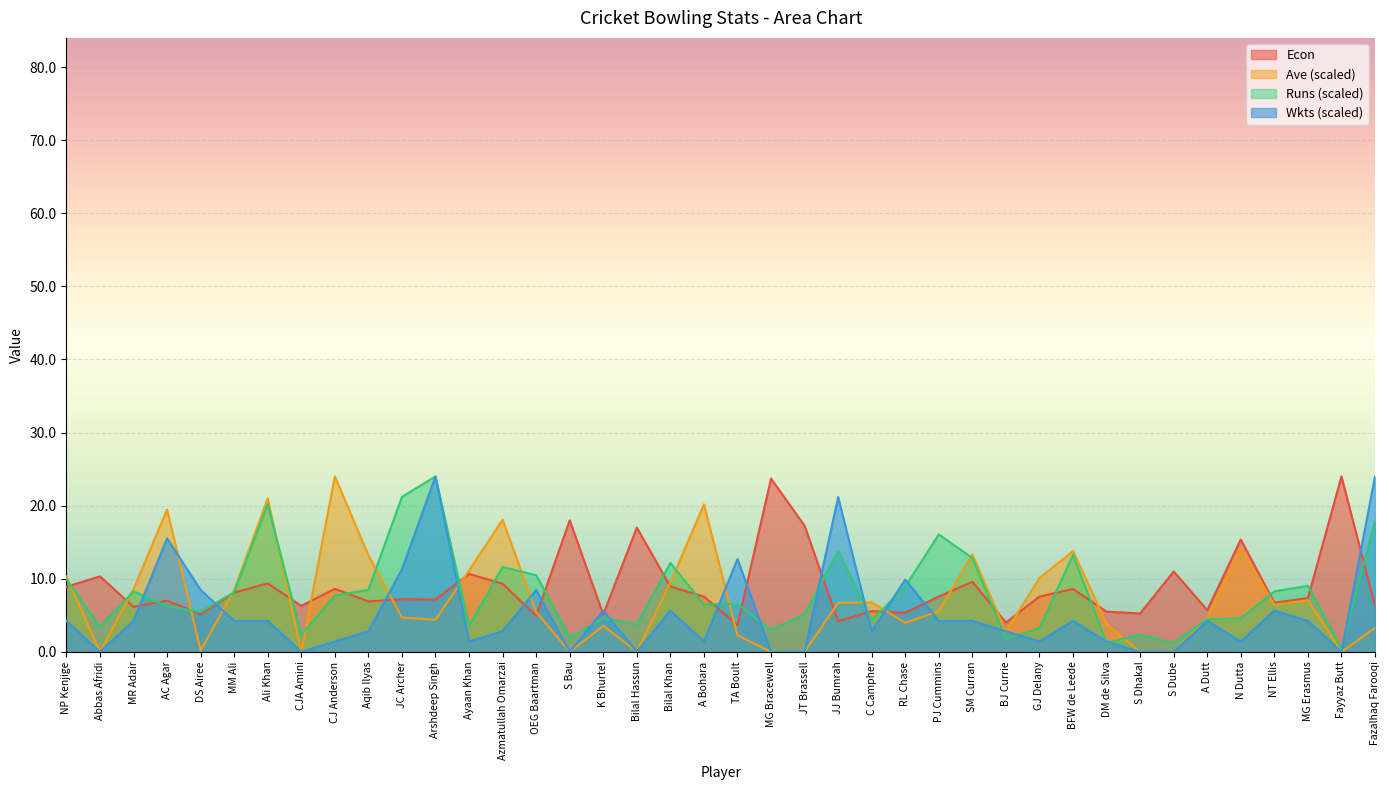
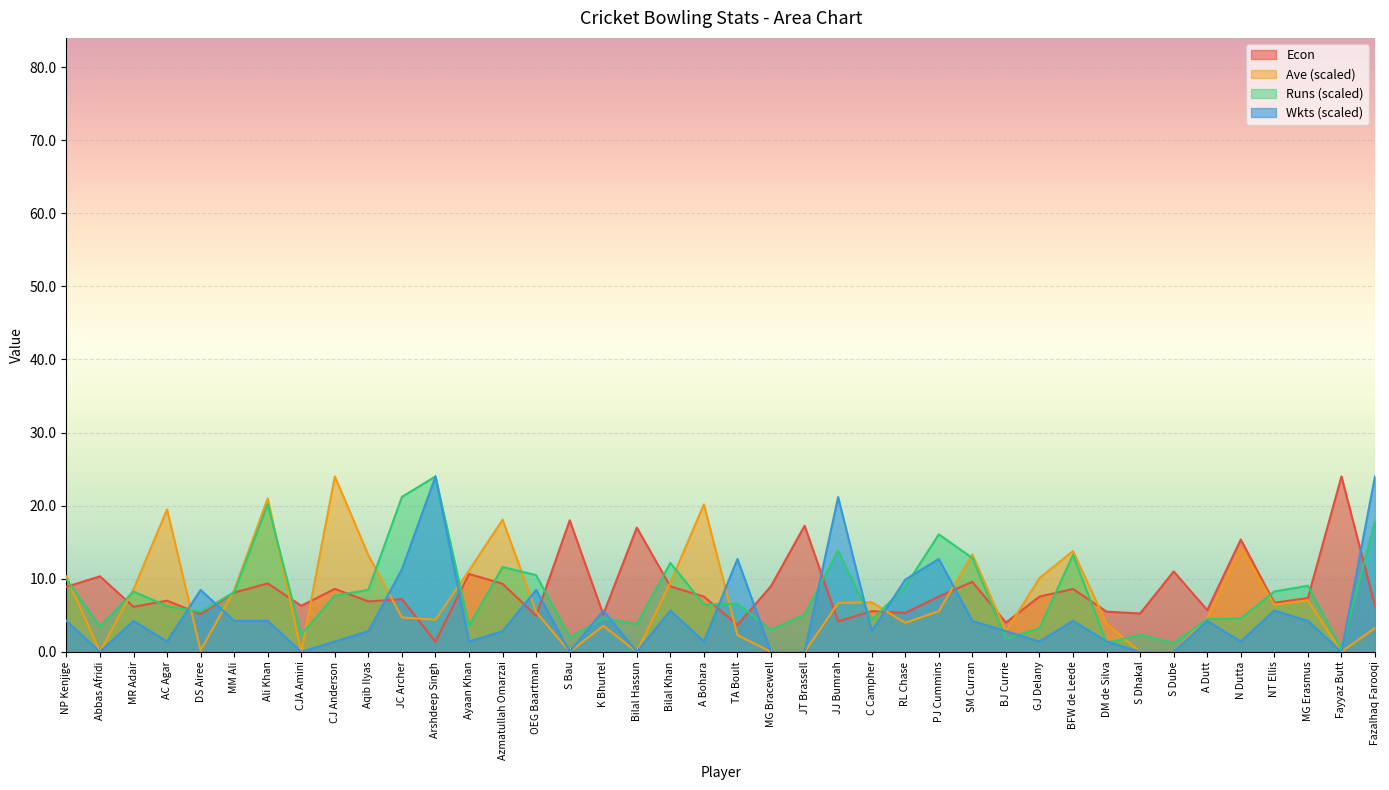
Wkts (scaled), AC Agar: 16 -> 1
Econ, Arshdeep Singh: 7 -> 1
Econ, MG Bracewell: 24 -> 9
Wkts (scaled), PJ Cummins: 4 -> 13
